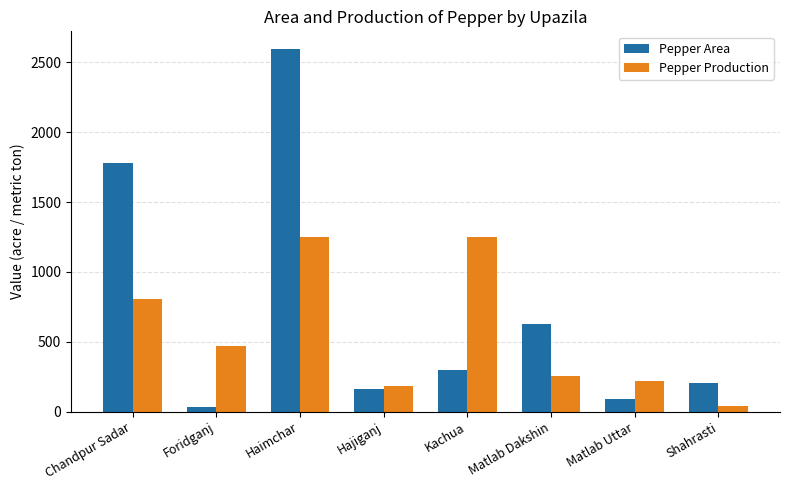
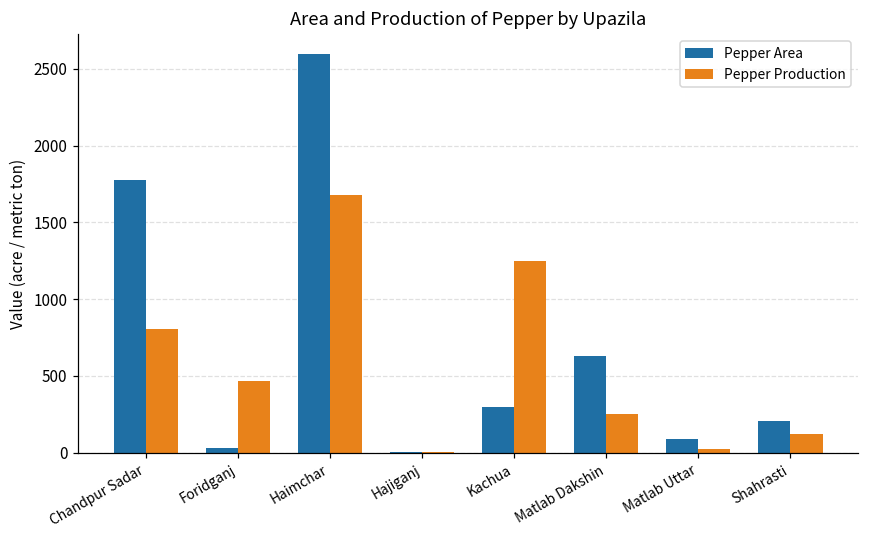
Pepper Production, Haimchar: 1250 -> 1680
Pepper Area, Hajiganj: 170 -> 10
Pepper Production, Hajiganj: 180 -> 0
Pepper Production, Matlab Uttar: 220 -> 30
Pepper Production, Shahrasti: 40 -> 120
